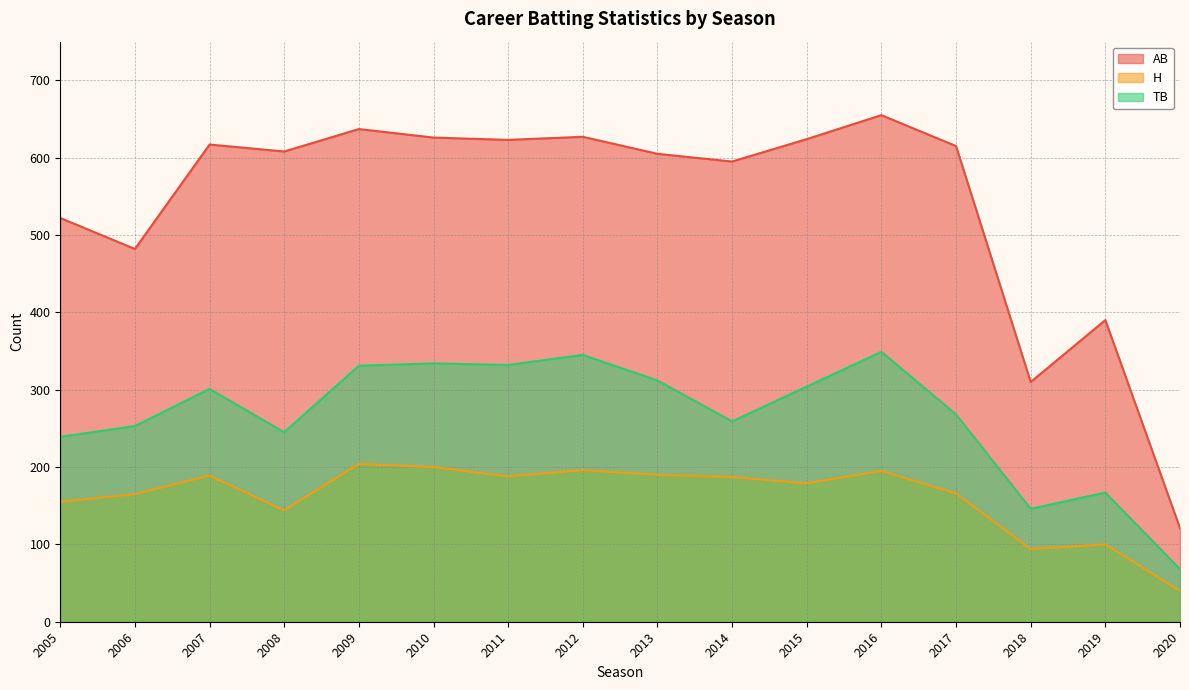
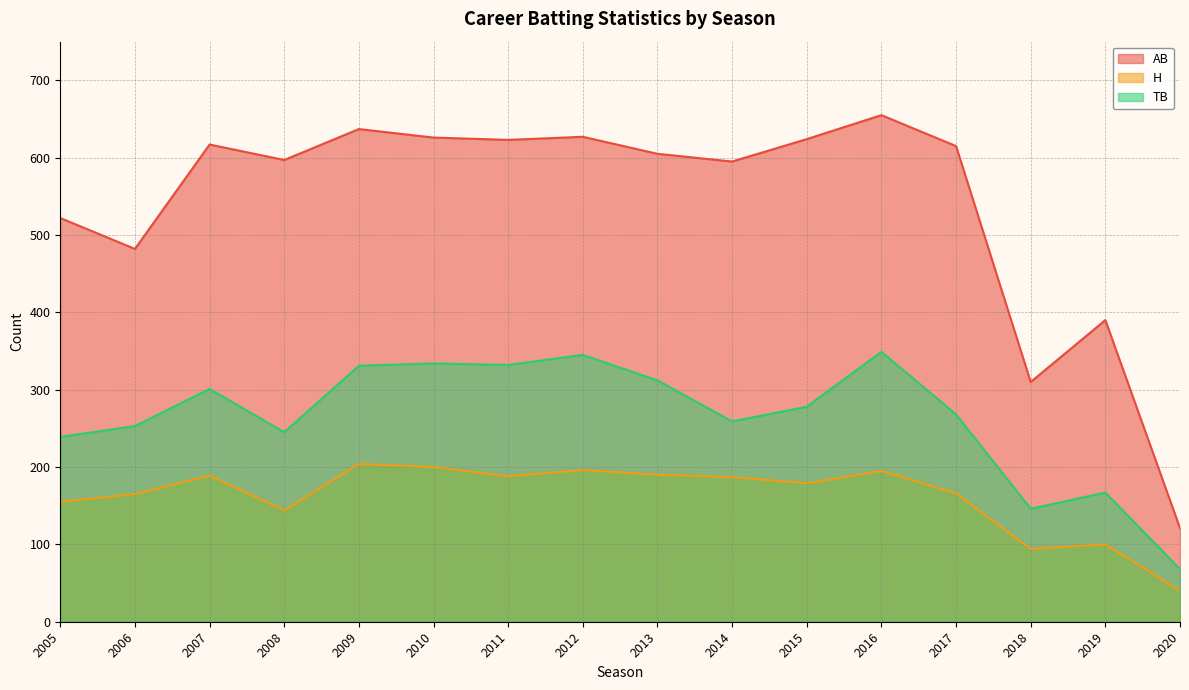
AB, 2008: 610 -> 600
TB, 2015: 300 -> 280
